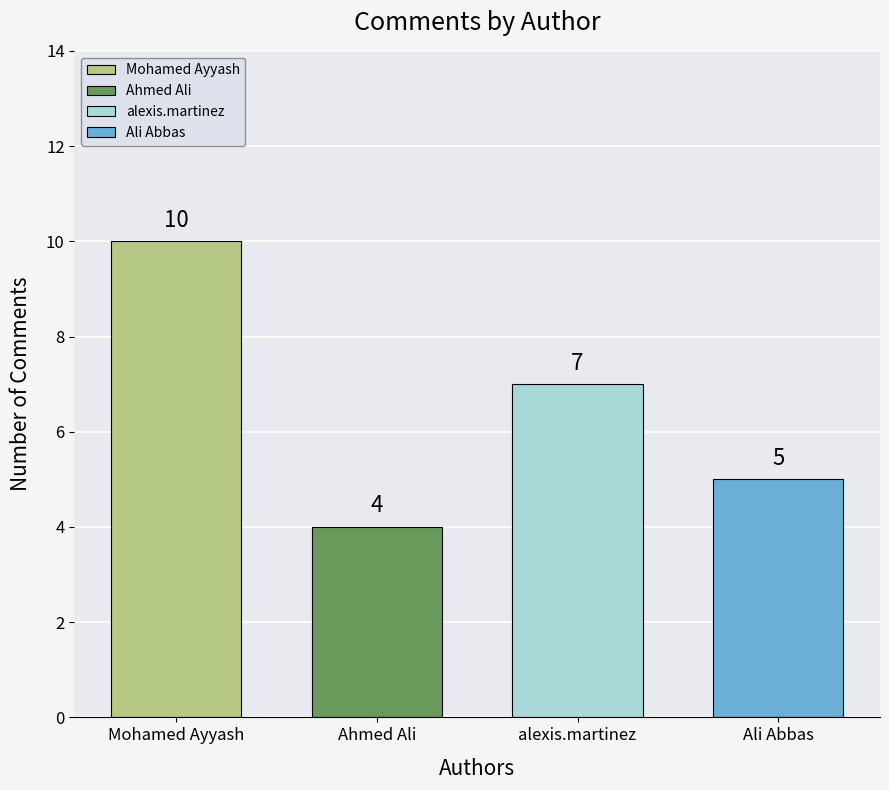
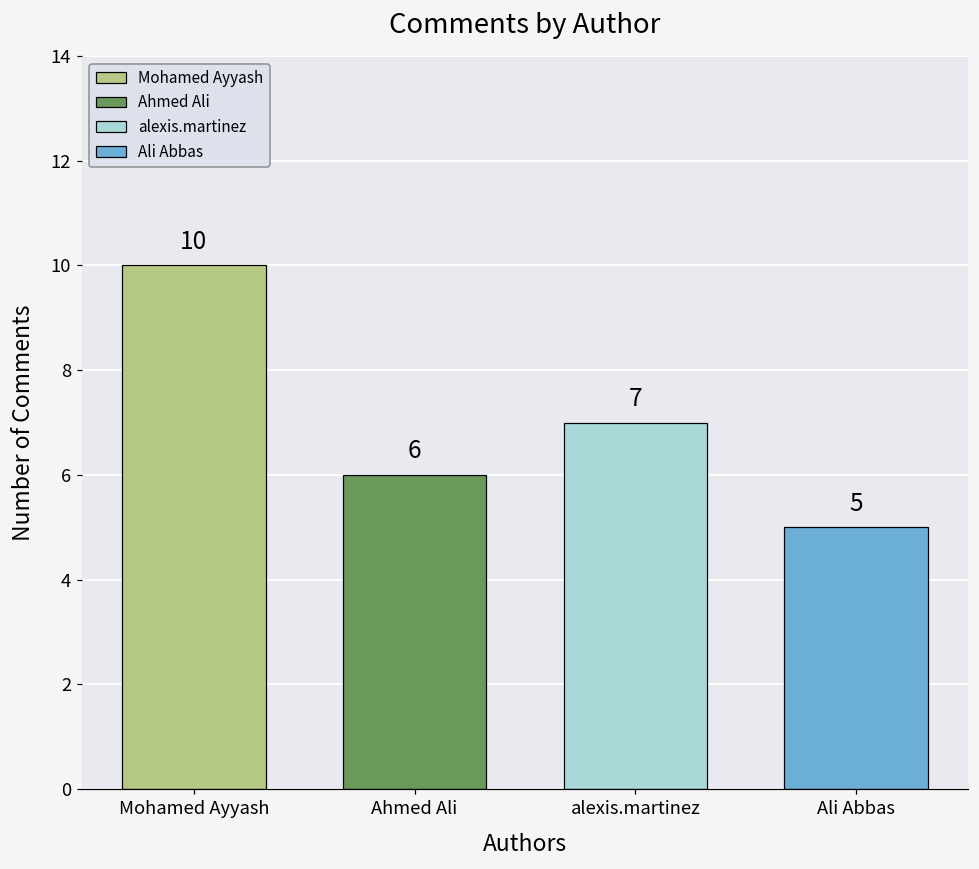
Ahmed Ali: 4 -> 6
